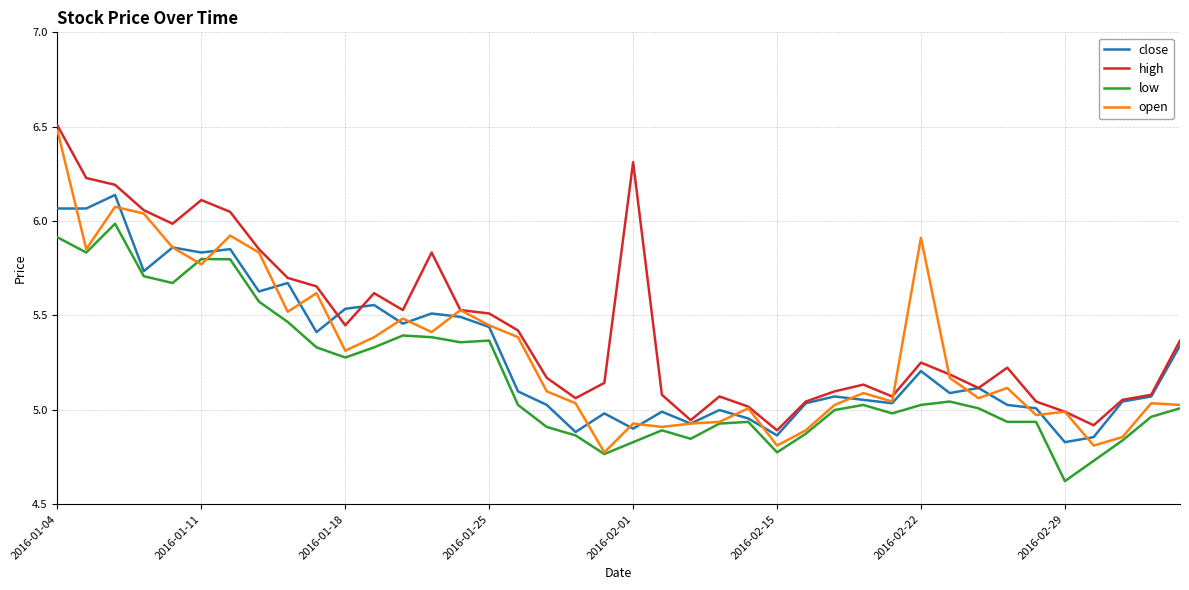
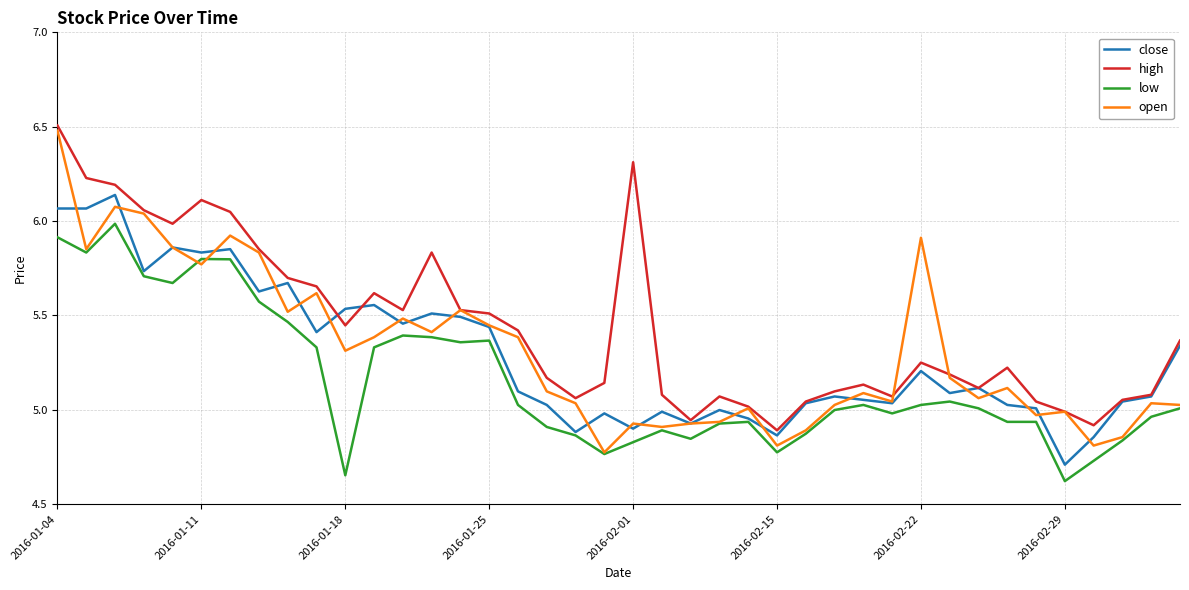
low, 2016-01-18: 5.28 -> 4.65
close, 2016-02-29: 4.83 -> 4.71
